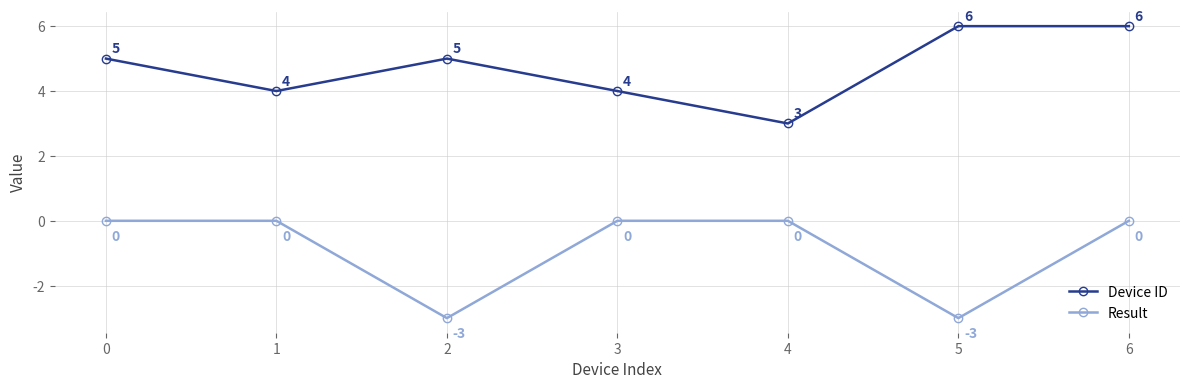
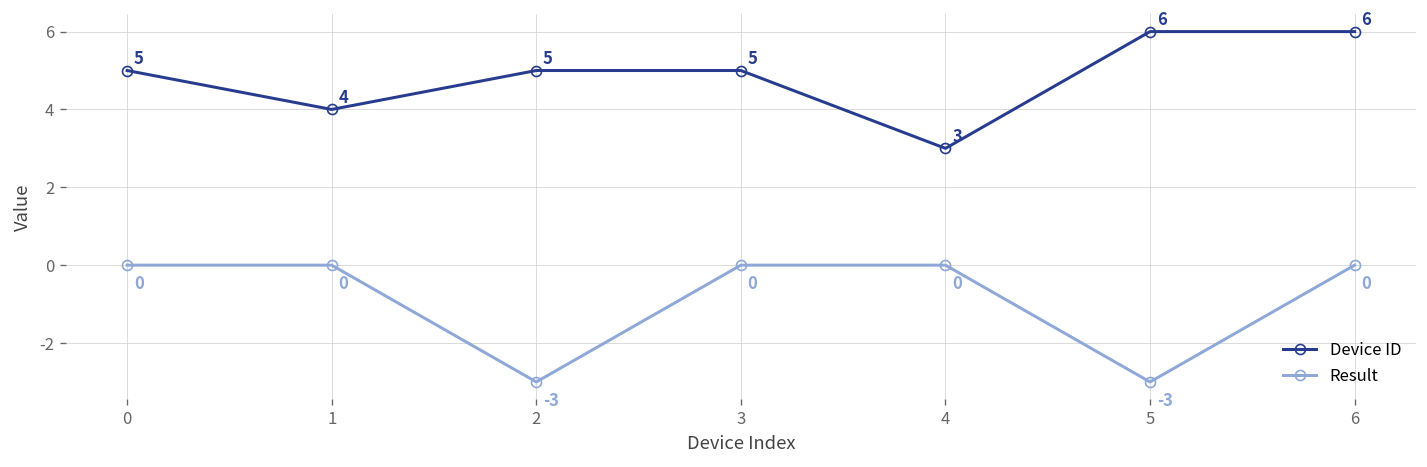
Device ID, 3: 4 -> 5
